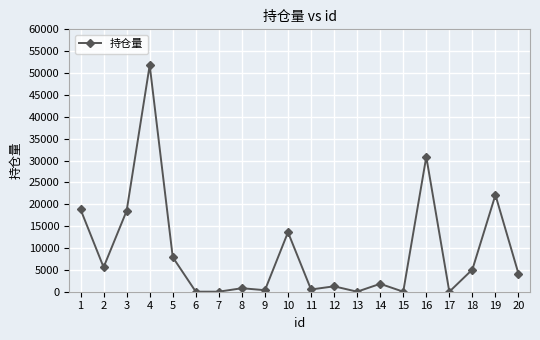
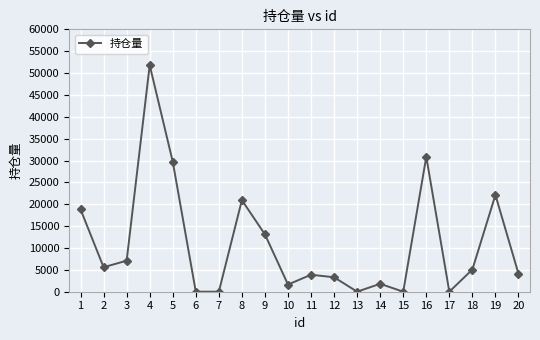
3: 19000 -> 7000
5: 8000 -> 30000
8: 1000 -> 21000
9: 0 -> 13000
10: 14000 -> 2000
11: 1000 -> 4000
12: 1000 -> 3000
